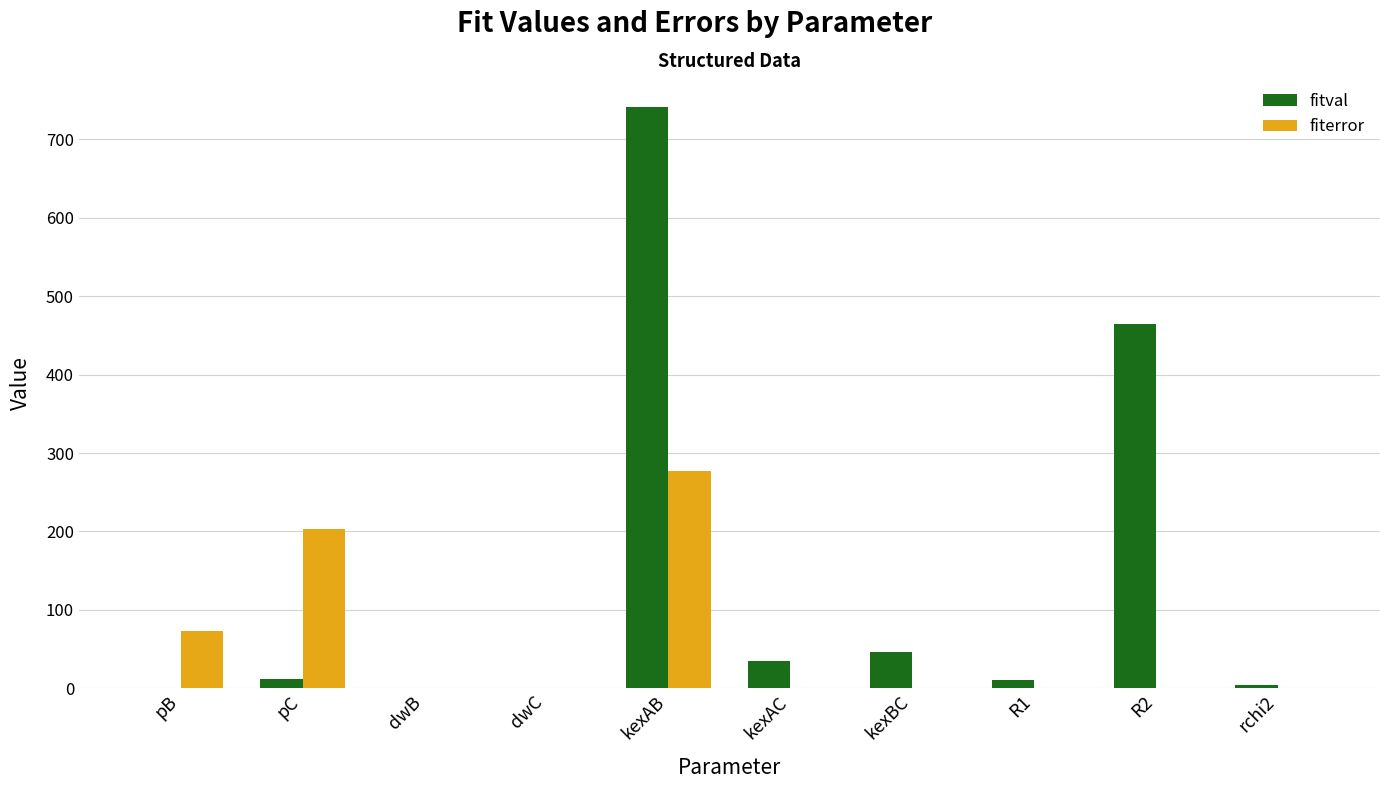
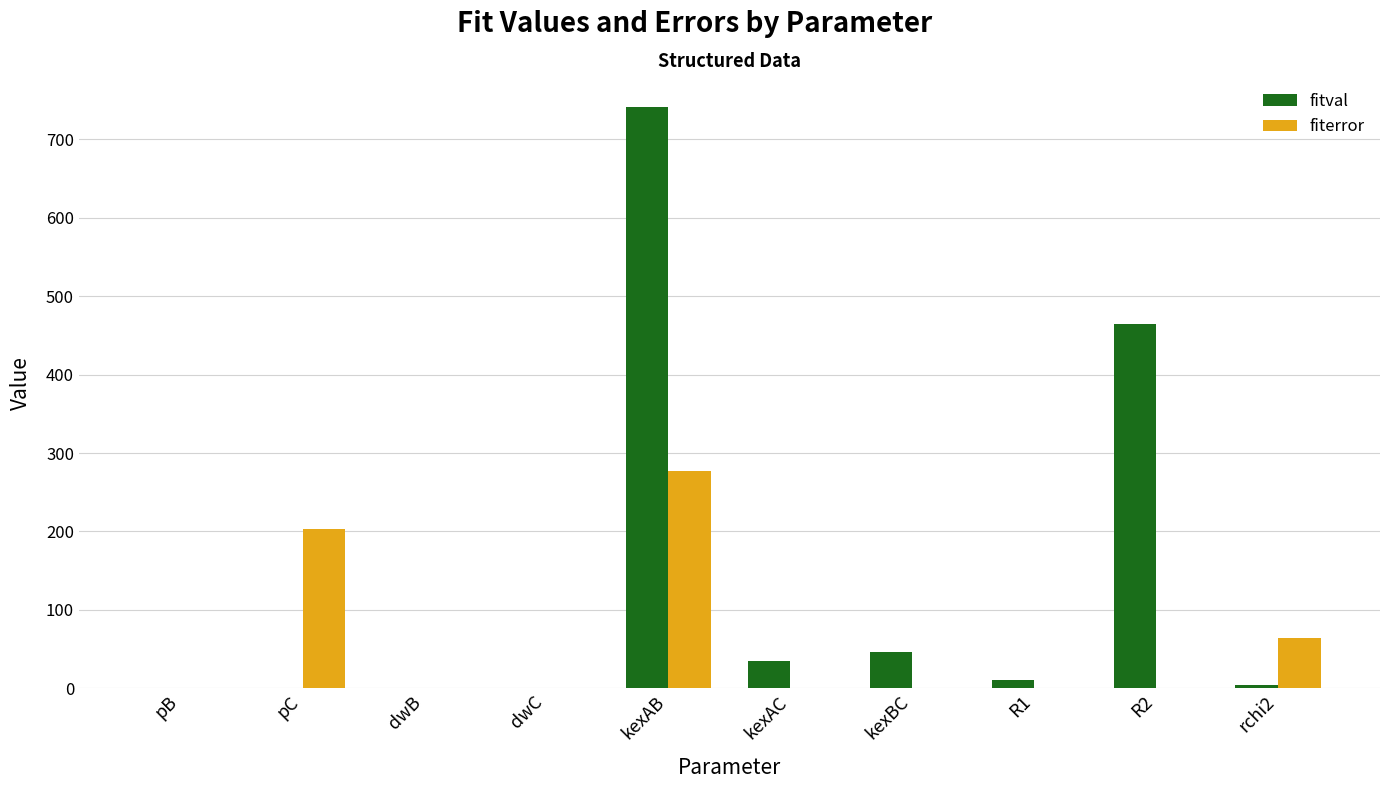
fiterror, pB: 70 -> 0
fitval, pC: 10 -> 0
fiterror, rchi2: 0 -> 60
